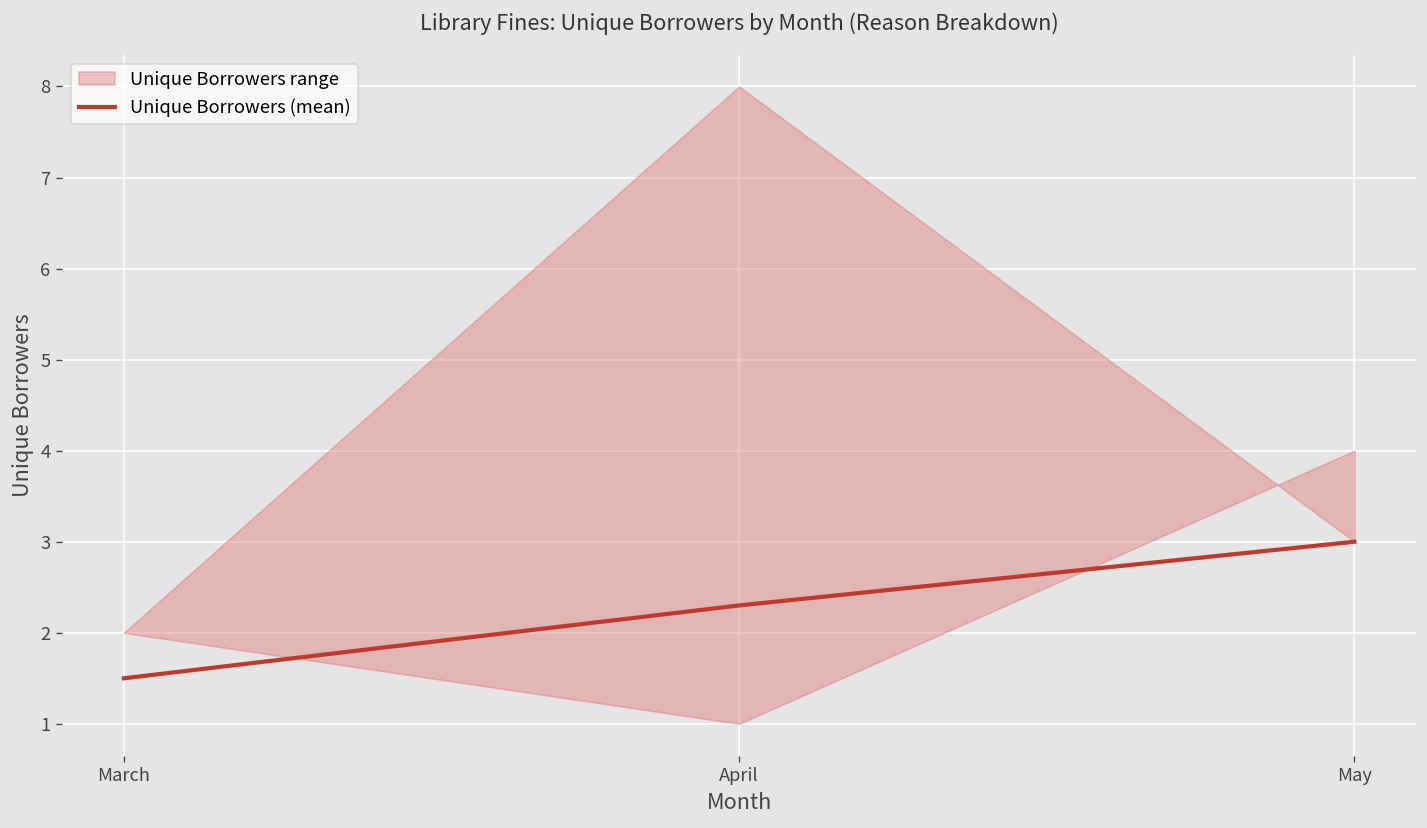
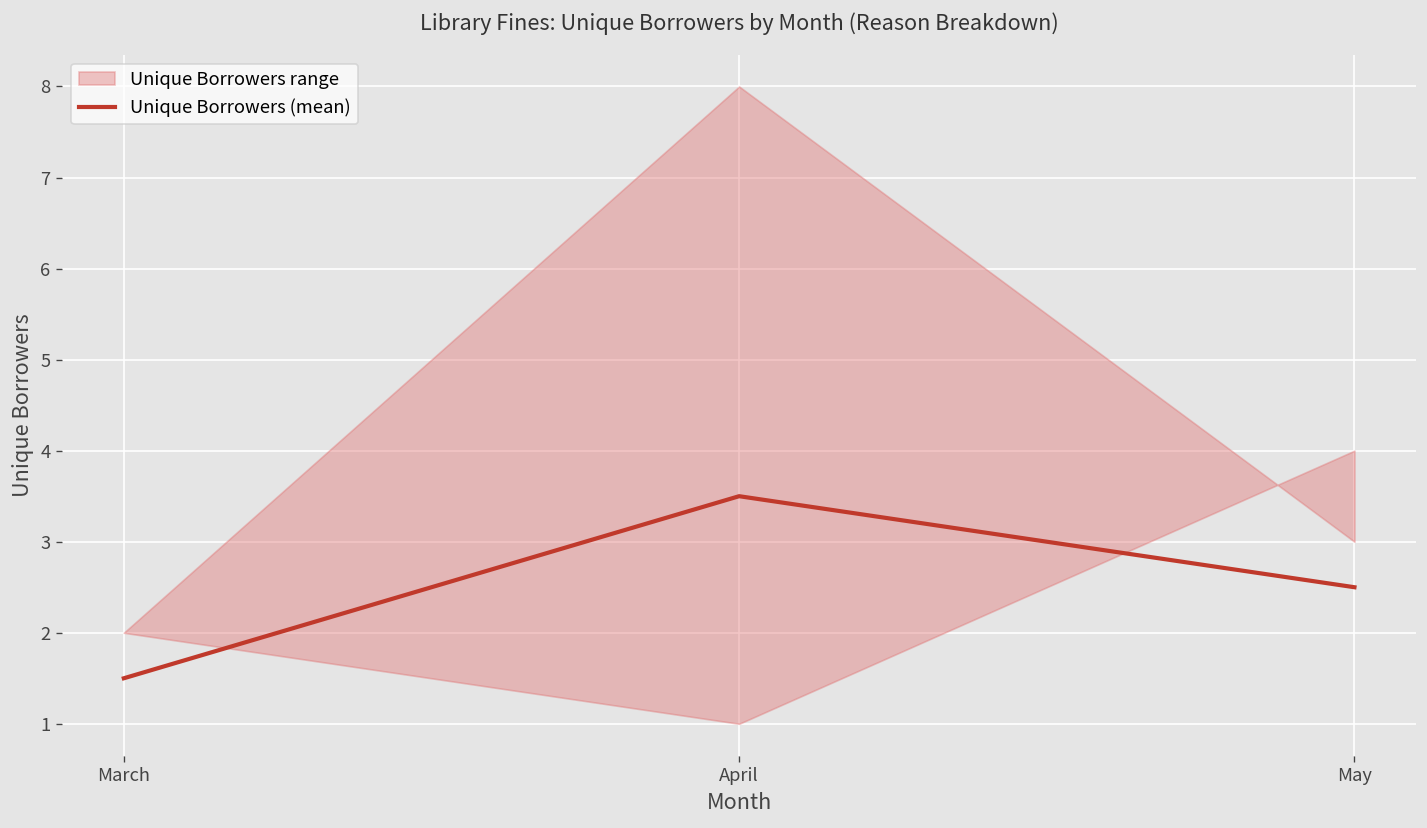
Unique Borrowers (mean), April: 2.3 -> 3.5
Unique Borrowers (mean), May: 3.0 -> 2.5
